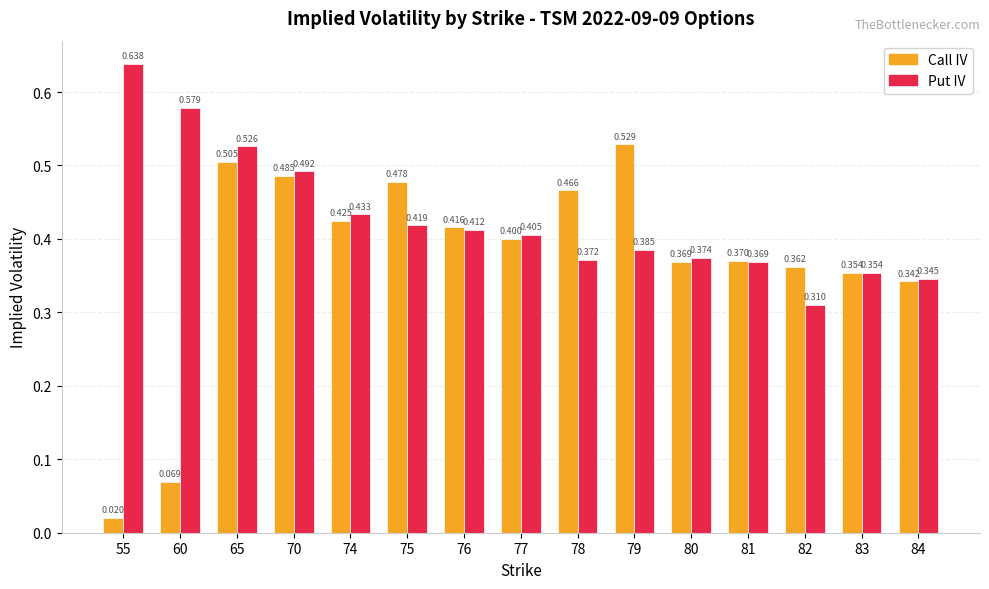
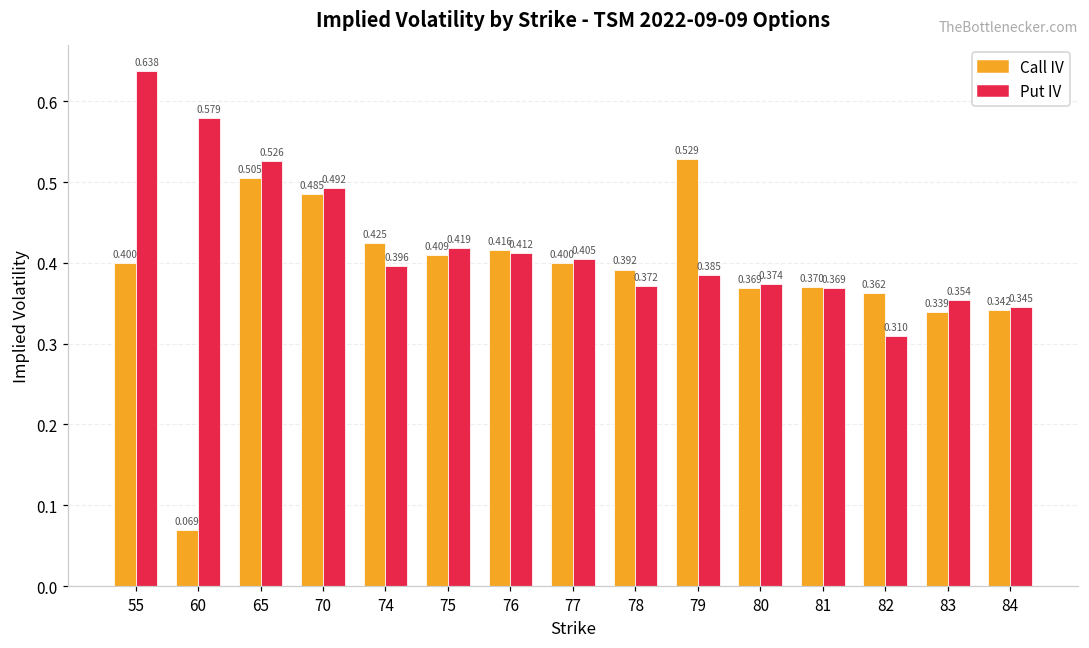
Call IV, 55: 0.020 -> 0.400
Put IV, 74: 0.433 -> 0.396
Call IV, 75: 0.478 -> 0.409
Call IV, 78: 0.466 -> 0.392
Call IV, 83: 0.354 -> 0.339
